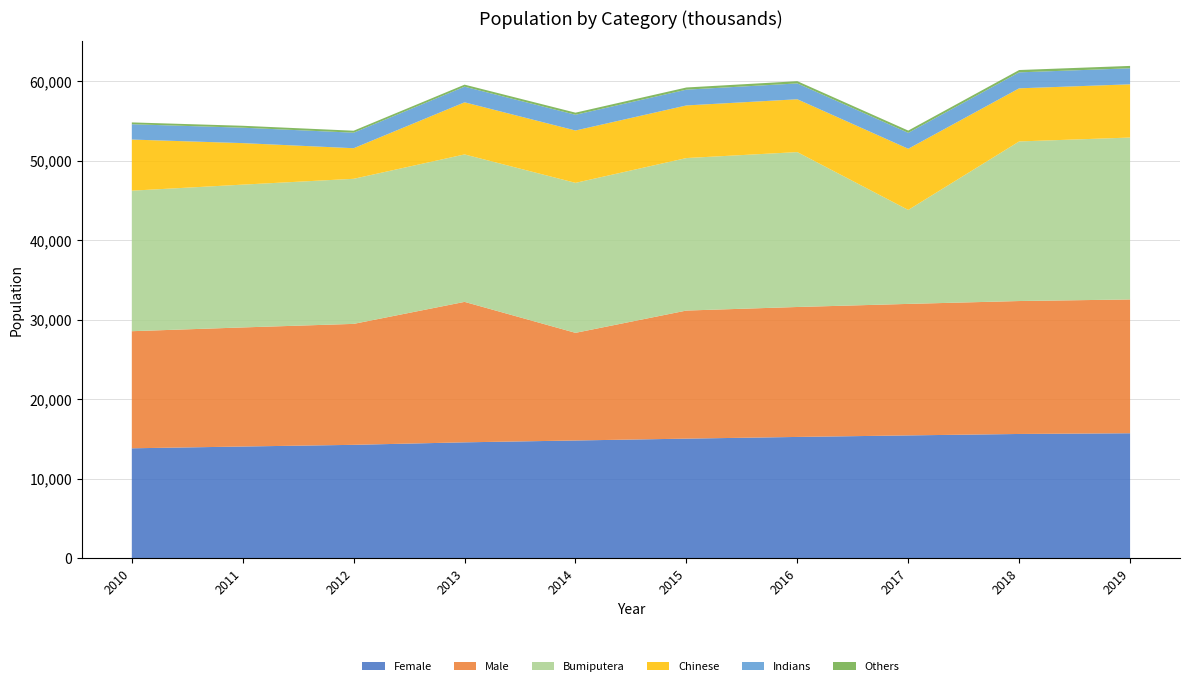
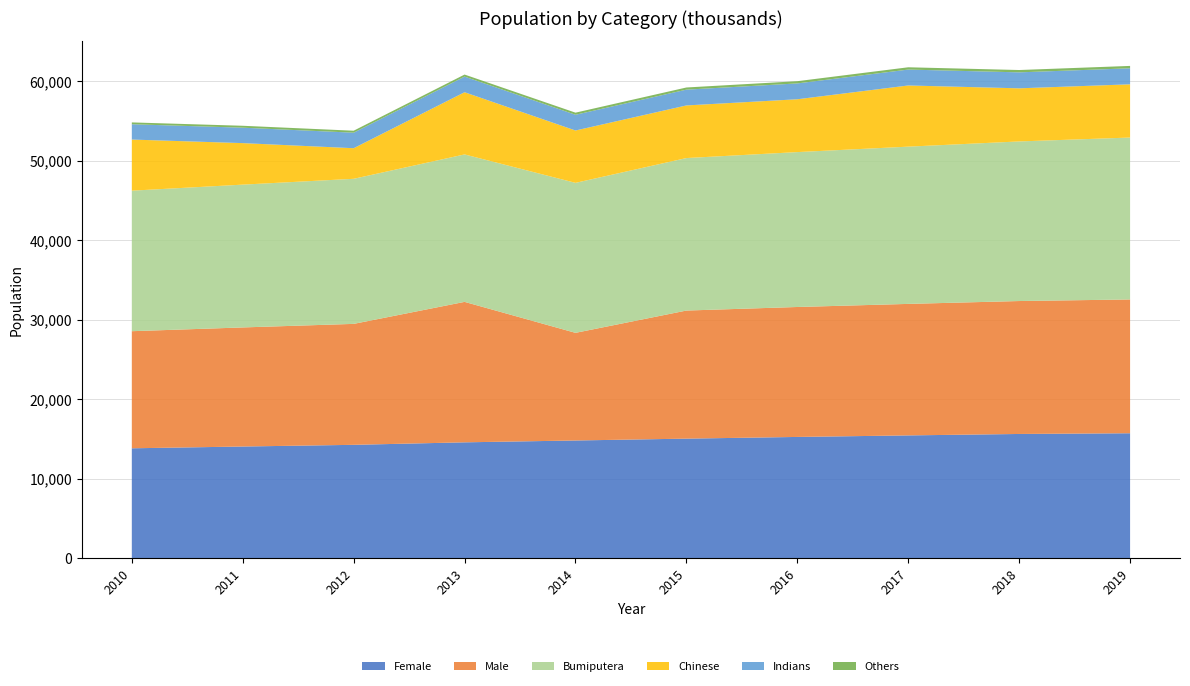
Chinese, 2013: 7,000 -> 8,000
Bumiputera, 2017: 12,000 -> 20,000
